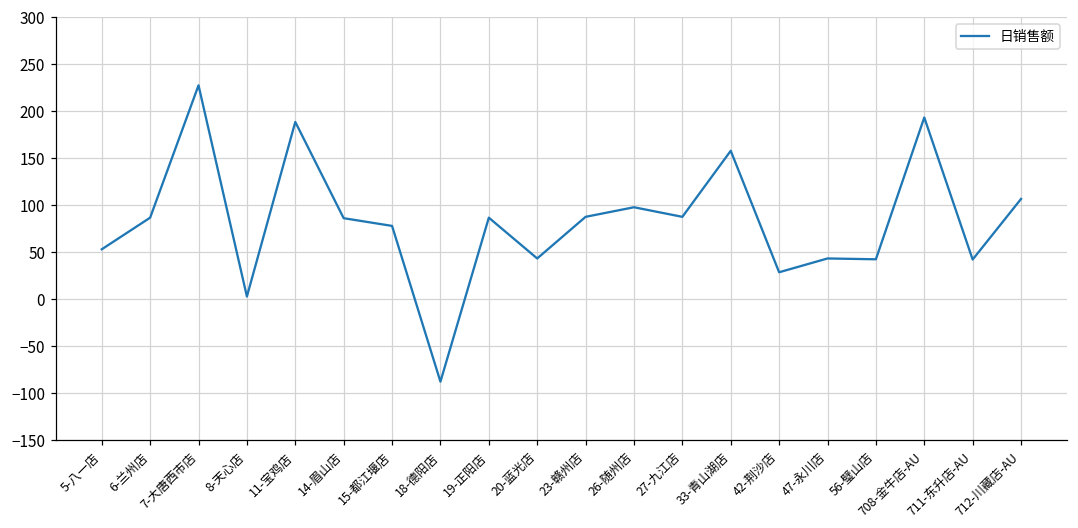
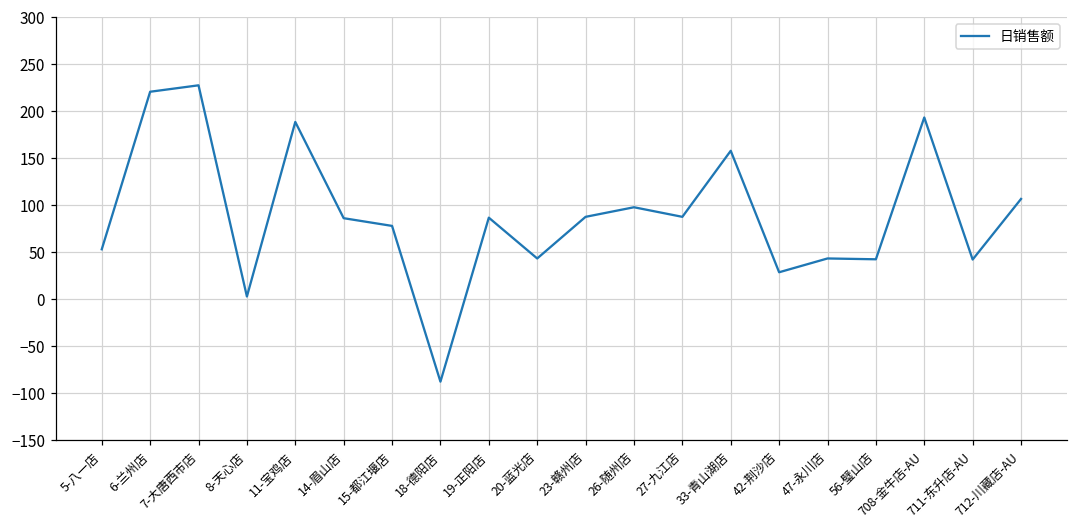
6-兰州店: 90 -> 220
